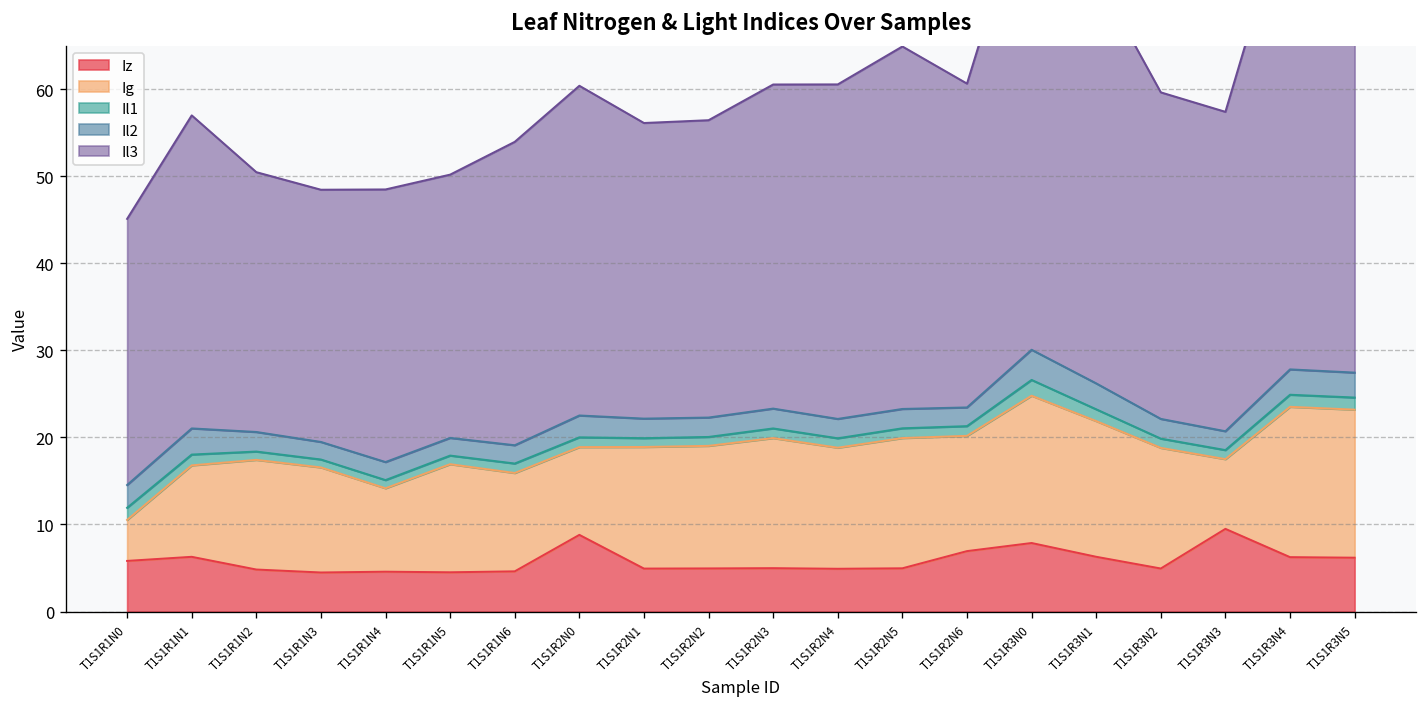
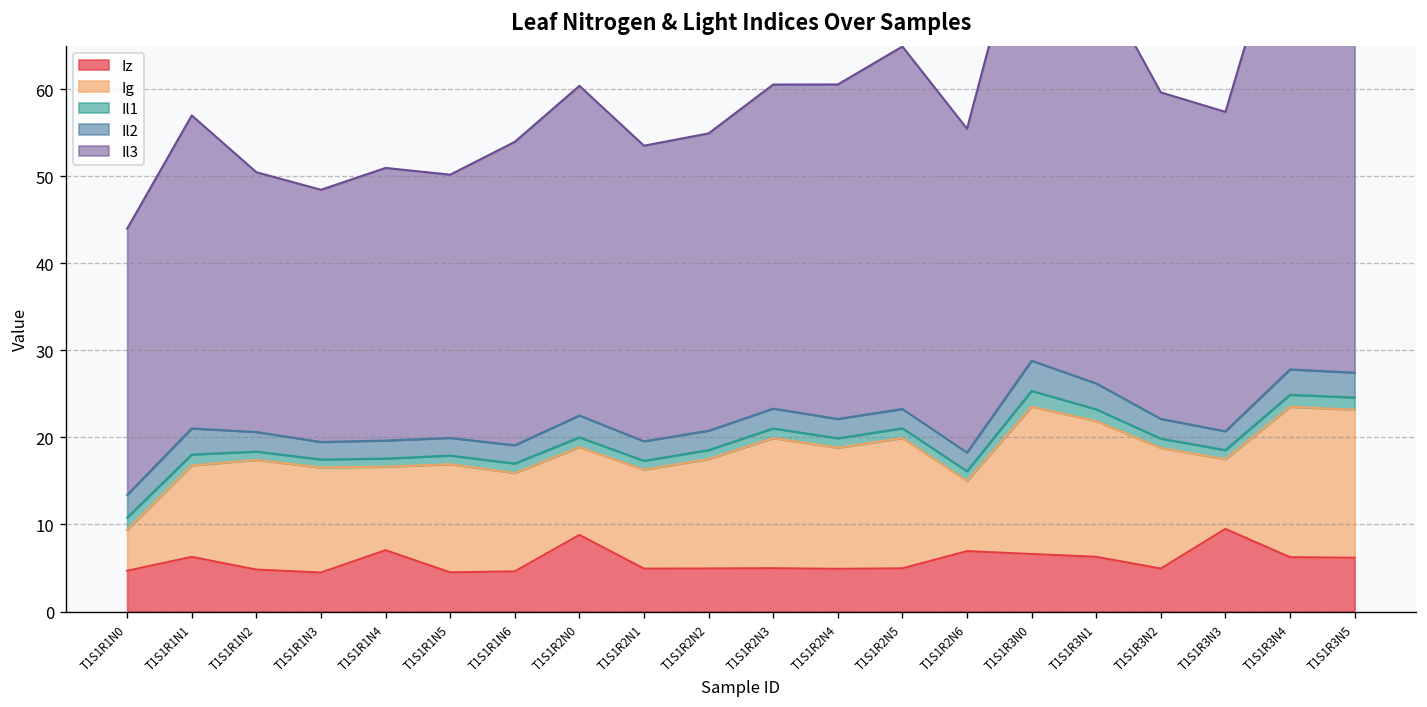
Iz, T1S1R1N0: 6 -> 5
Iz, T1S1R1N4: 5 -> 7
Ig, T1S1R2N1: 14 -> 11
Ig, T1S1R2N2: 14 -> 13
Ig, T1S1R2N6: 13 -> 8
Iz, T1S1R3N0: 8 -> 7
